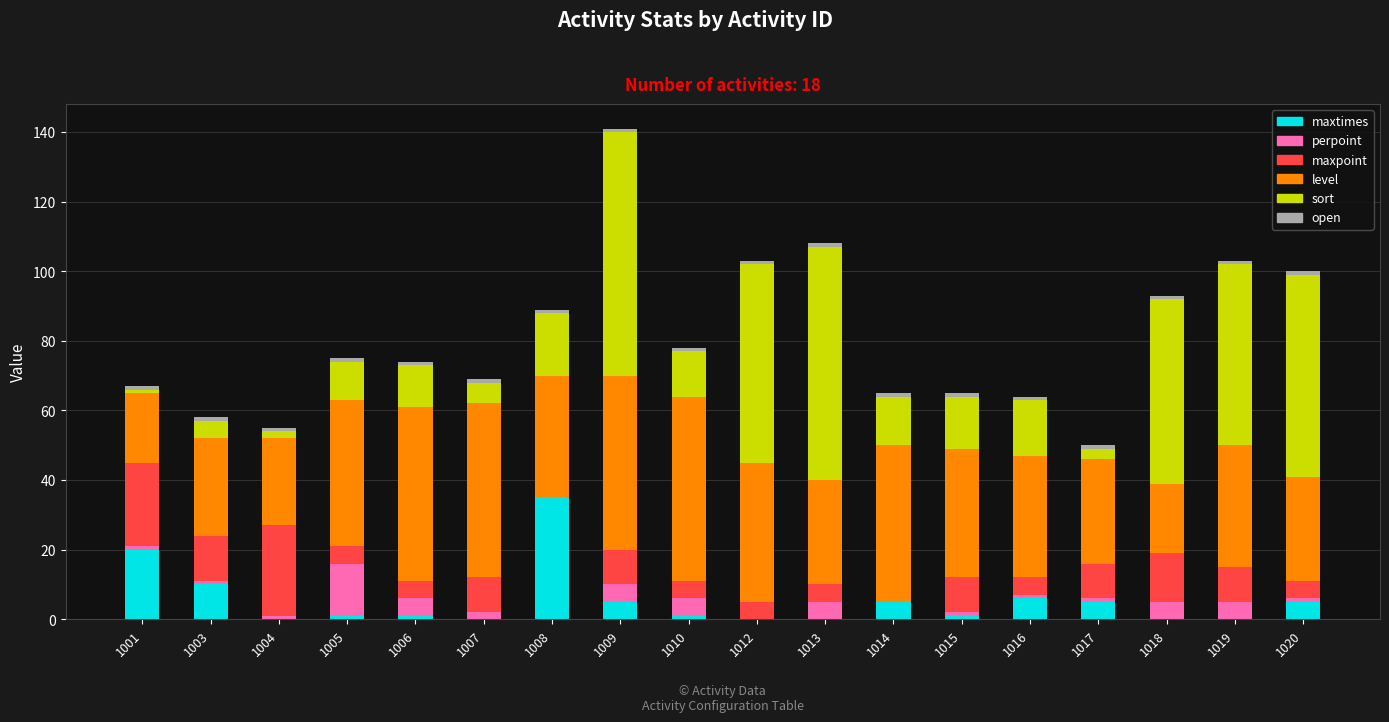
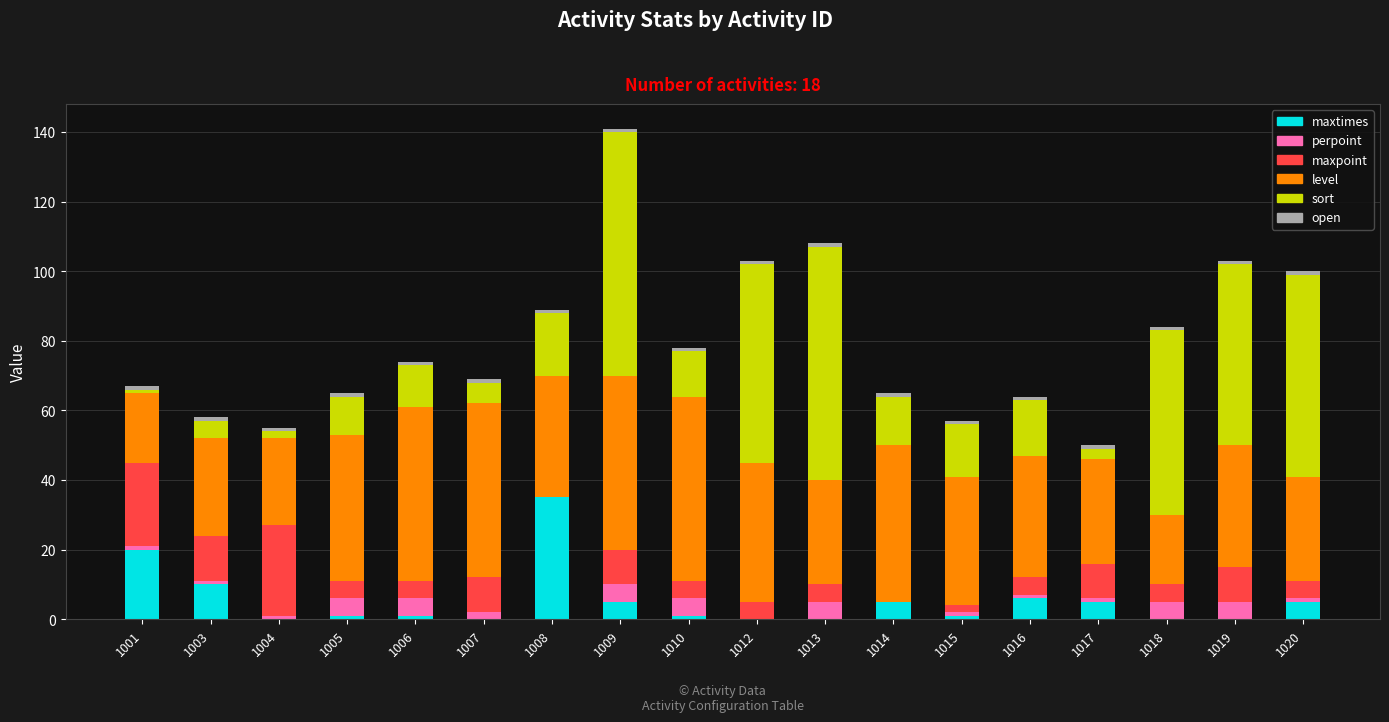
perpoint, 1005: 15 -> 5
maxpoint, 1015: 10 -> 2
maxpoint, 1018: 14 -> 5
